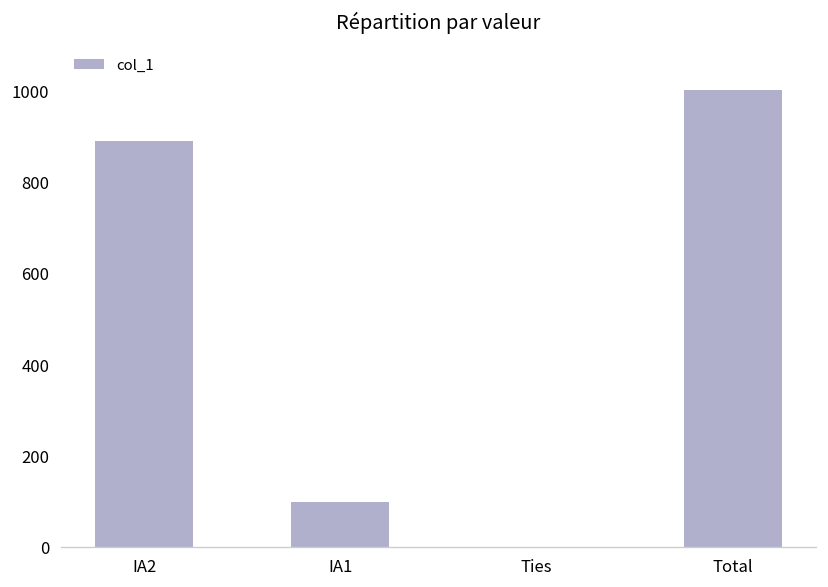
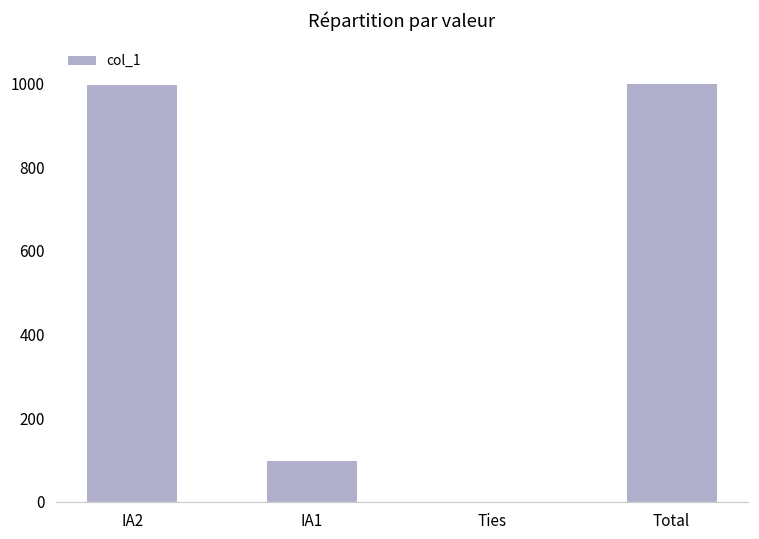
IA2: 890 -> 1000
